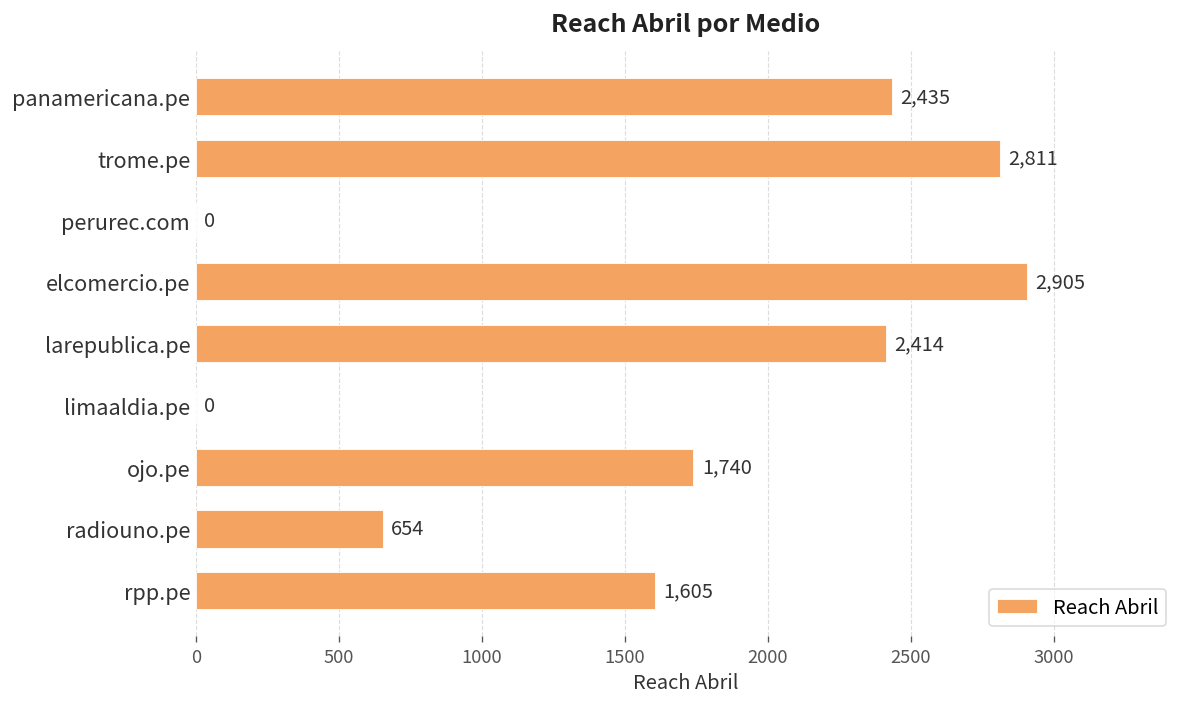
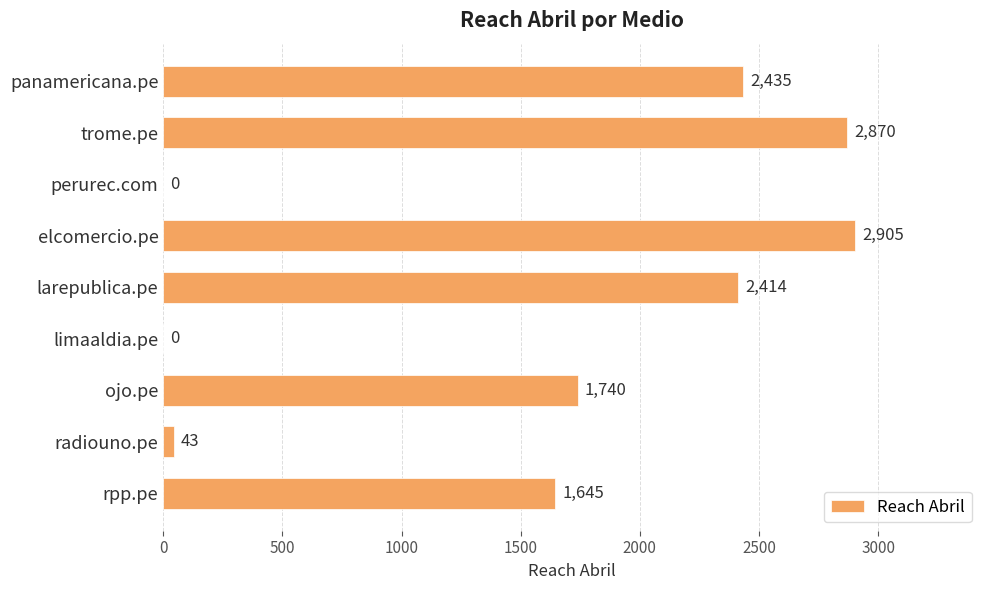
trome.pe: 2,811 -> 2,870
radiouno.pe: 654 -> 43
rpp.pe: 1,605 -> 1,645
